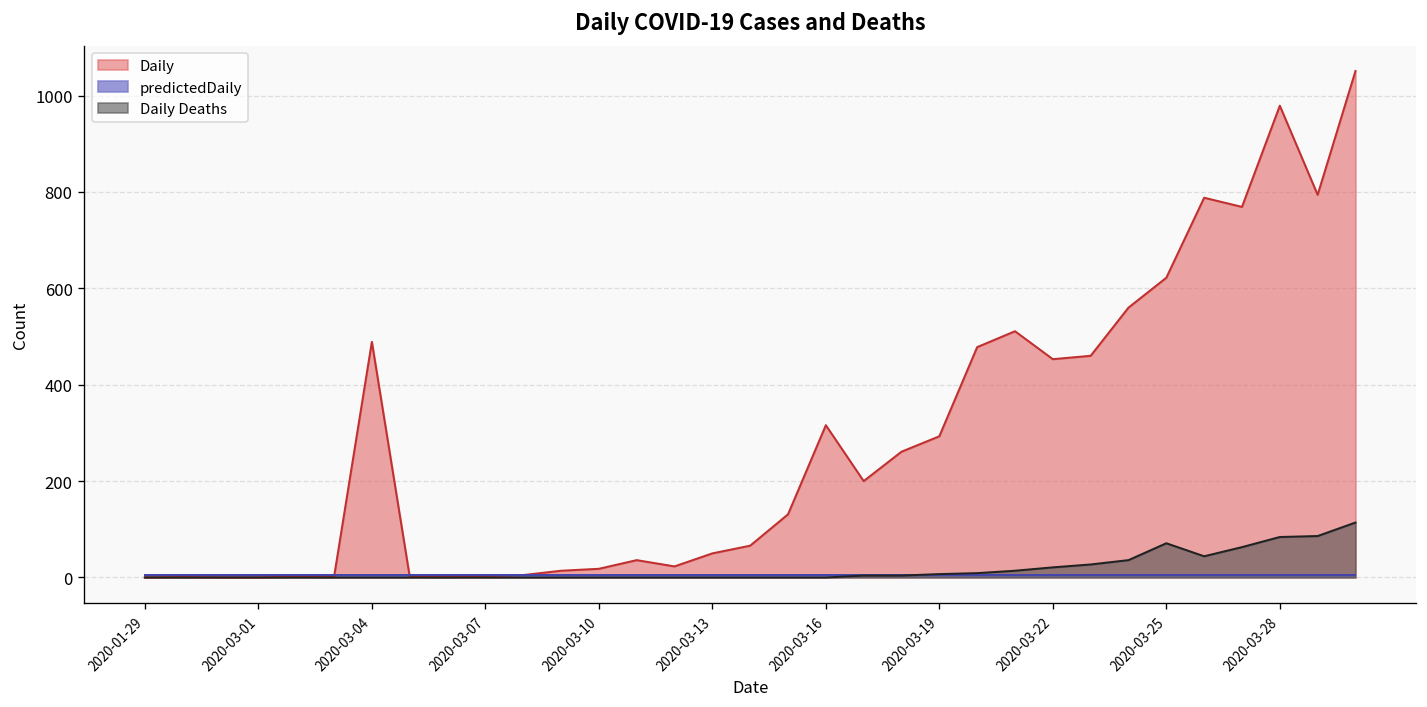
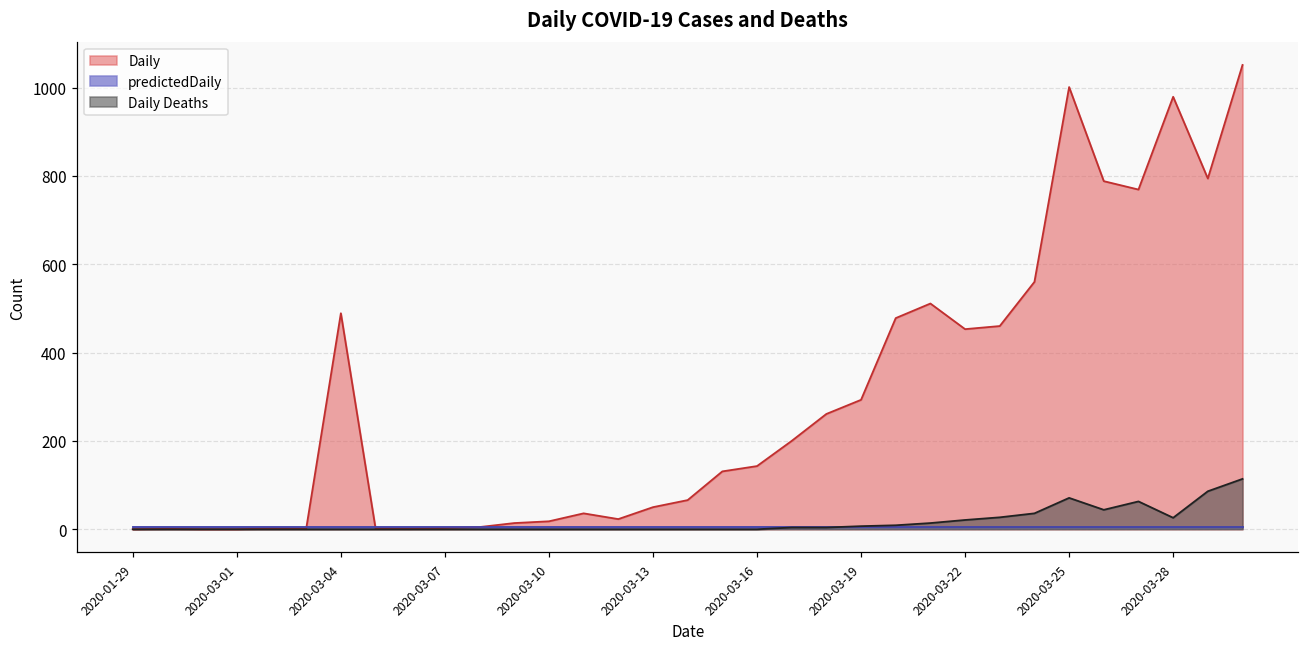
Daily, 2020-03-16: 320 -> 140
Daily, 2020-03-25: 620 -> 1000
Daily Deaths, 2020-03-28: 80 -> 30
